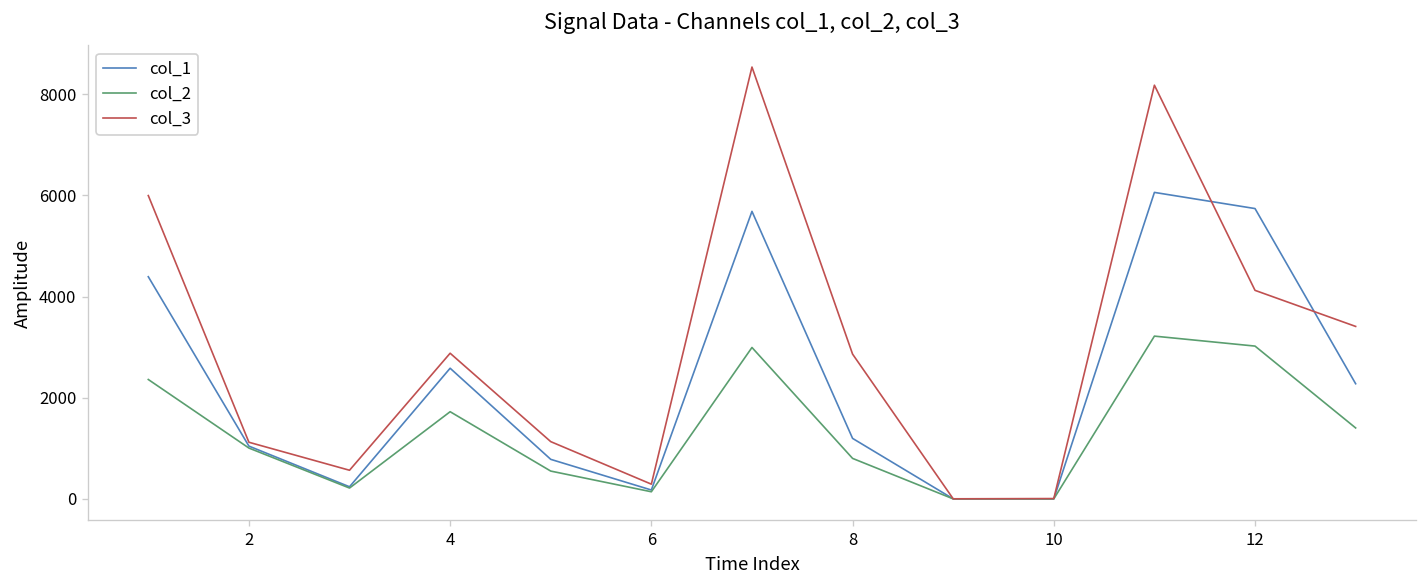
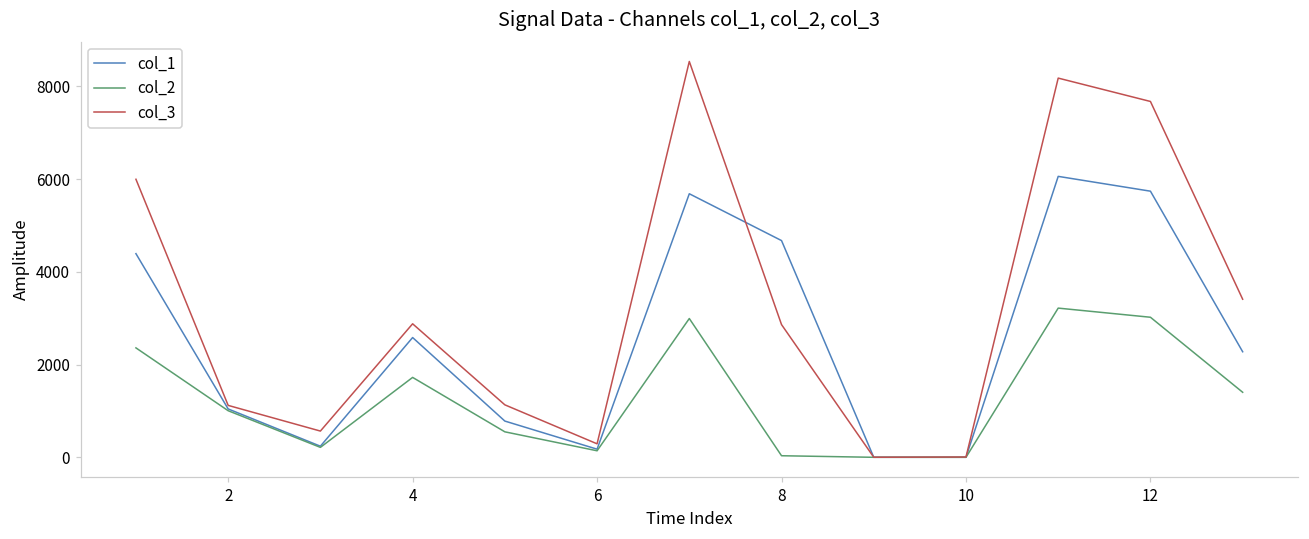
col_1, 8: 1200 -> 4700
col_2, 8: 800 -> 0
col_3, 12: 4100 -> 7700
